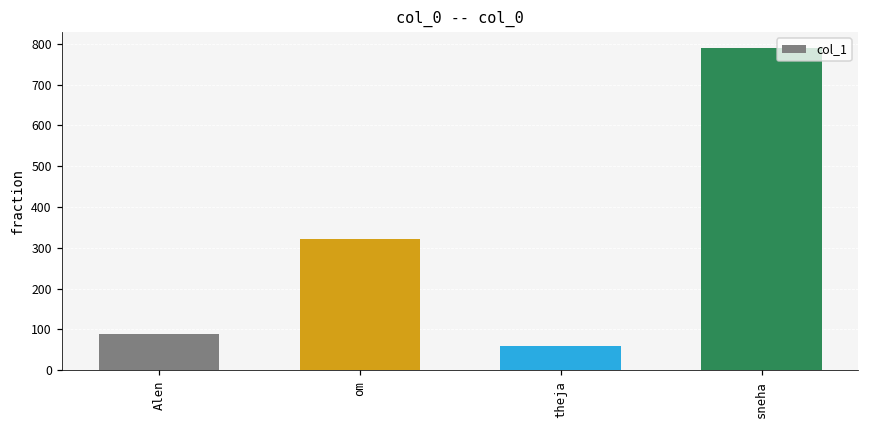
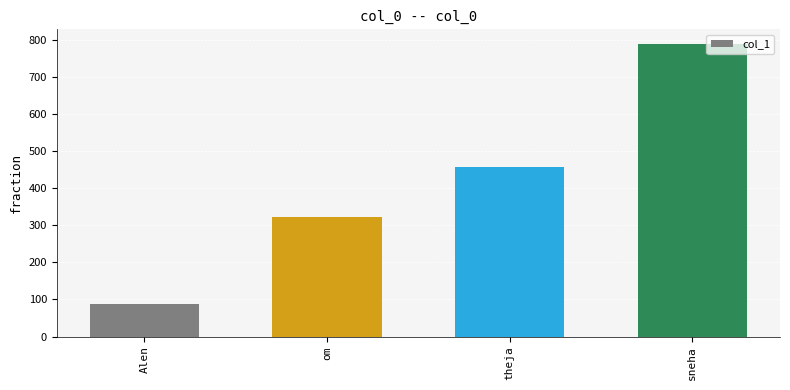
theja: 60 -> 460
